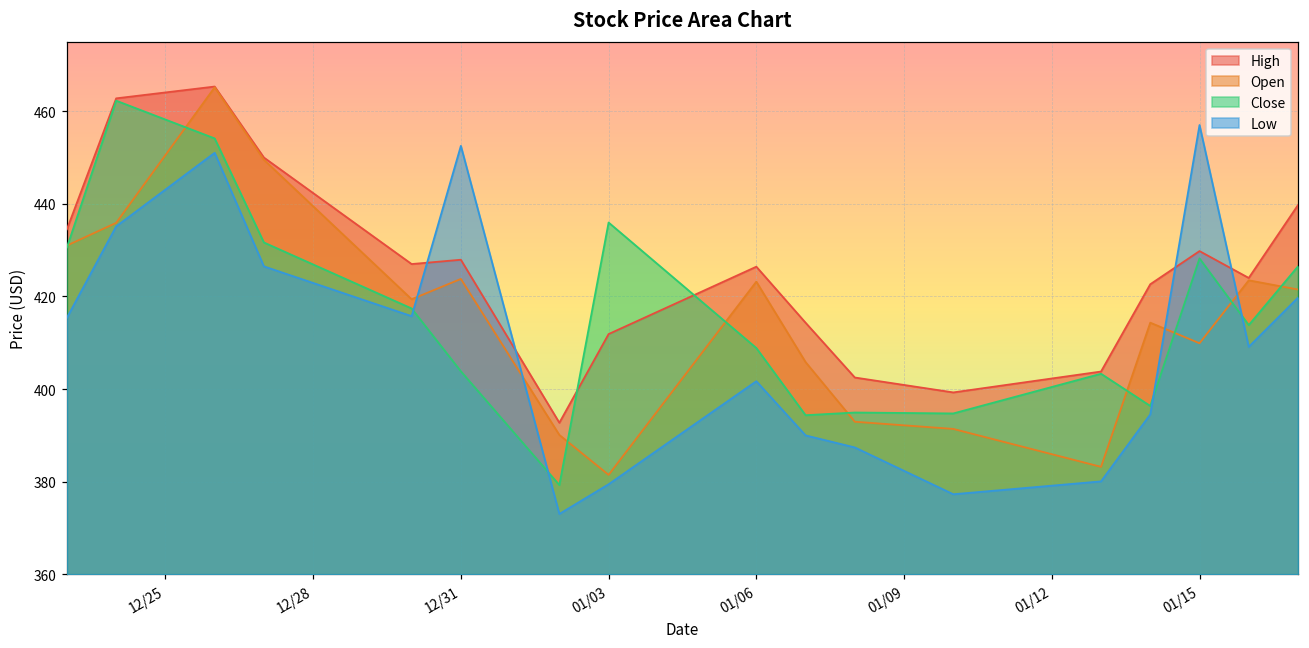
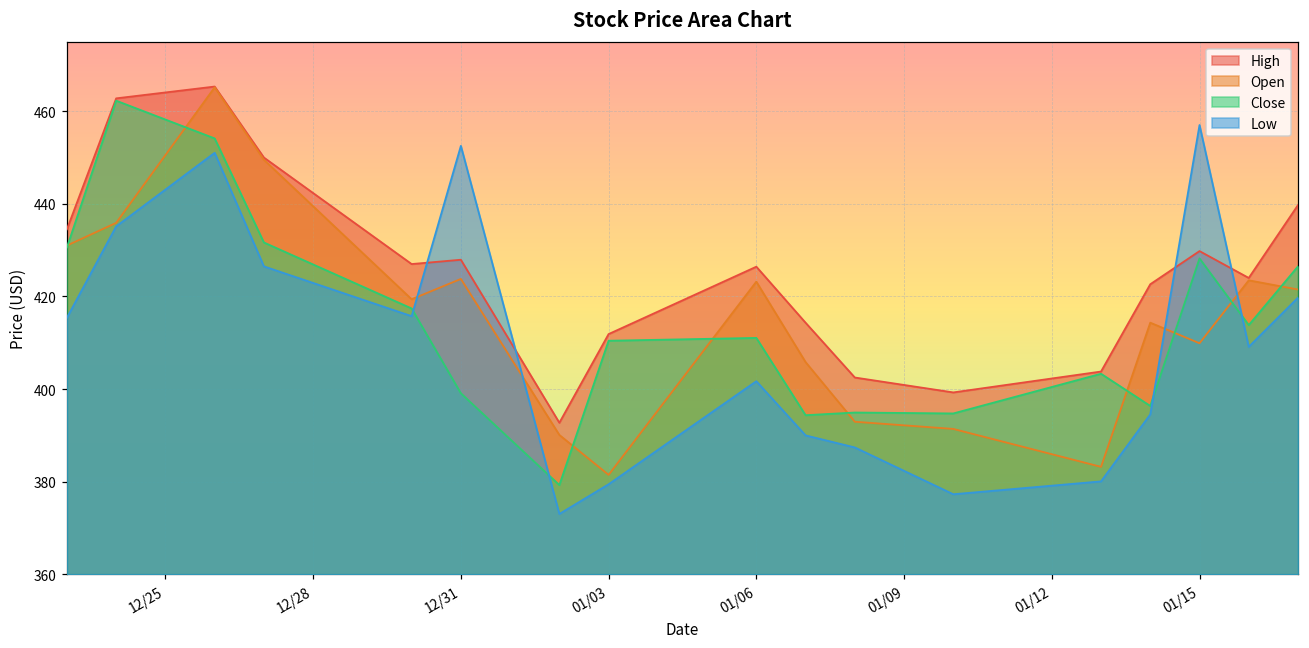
Close, 12/31: 404 -> 399
Close, 01/03: 436 -> 410
Close, 01/06: 409 -> 411
